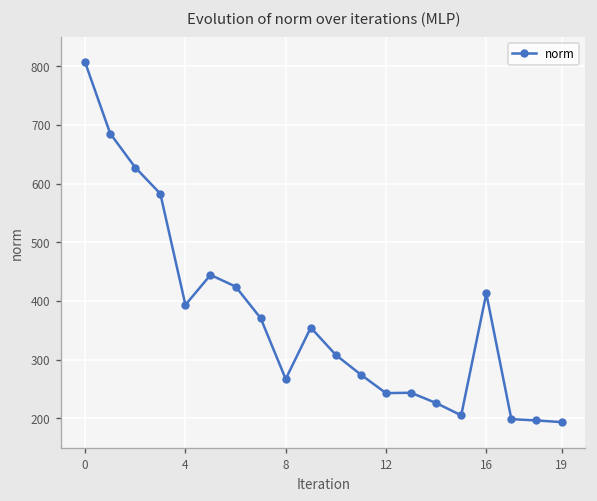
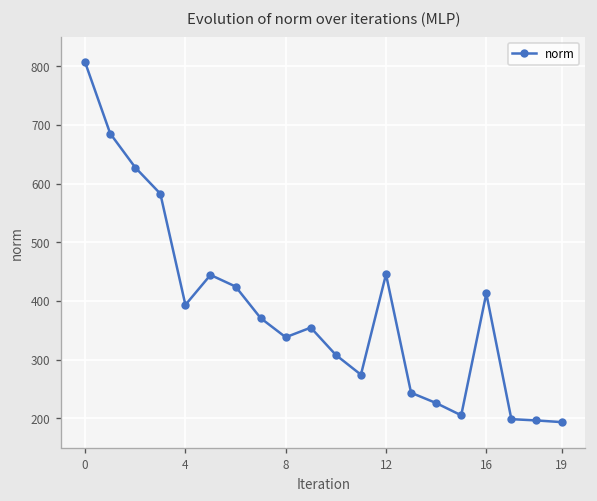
8: 270 -> 340
12: 240 -> 450
